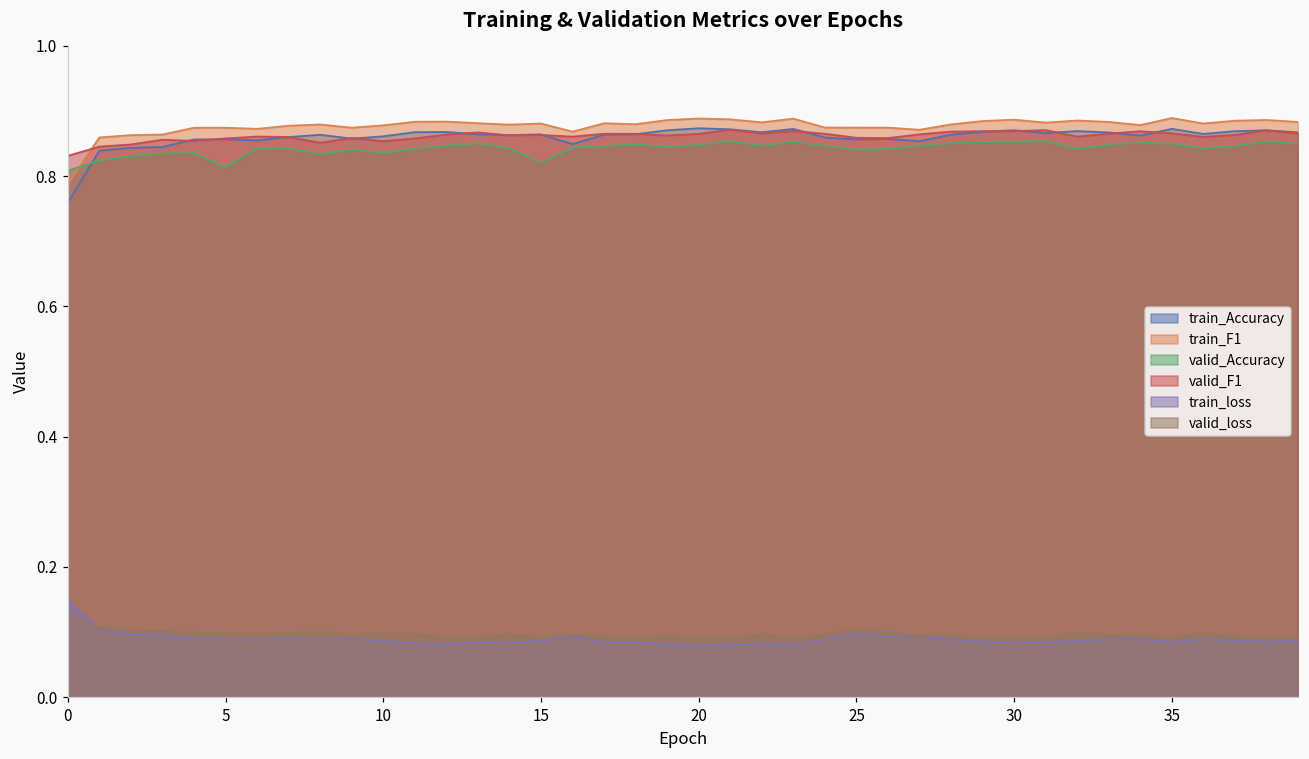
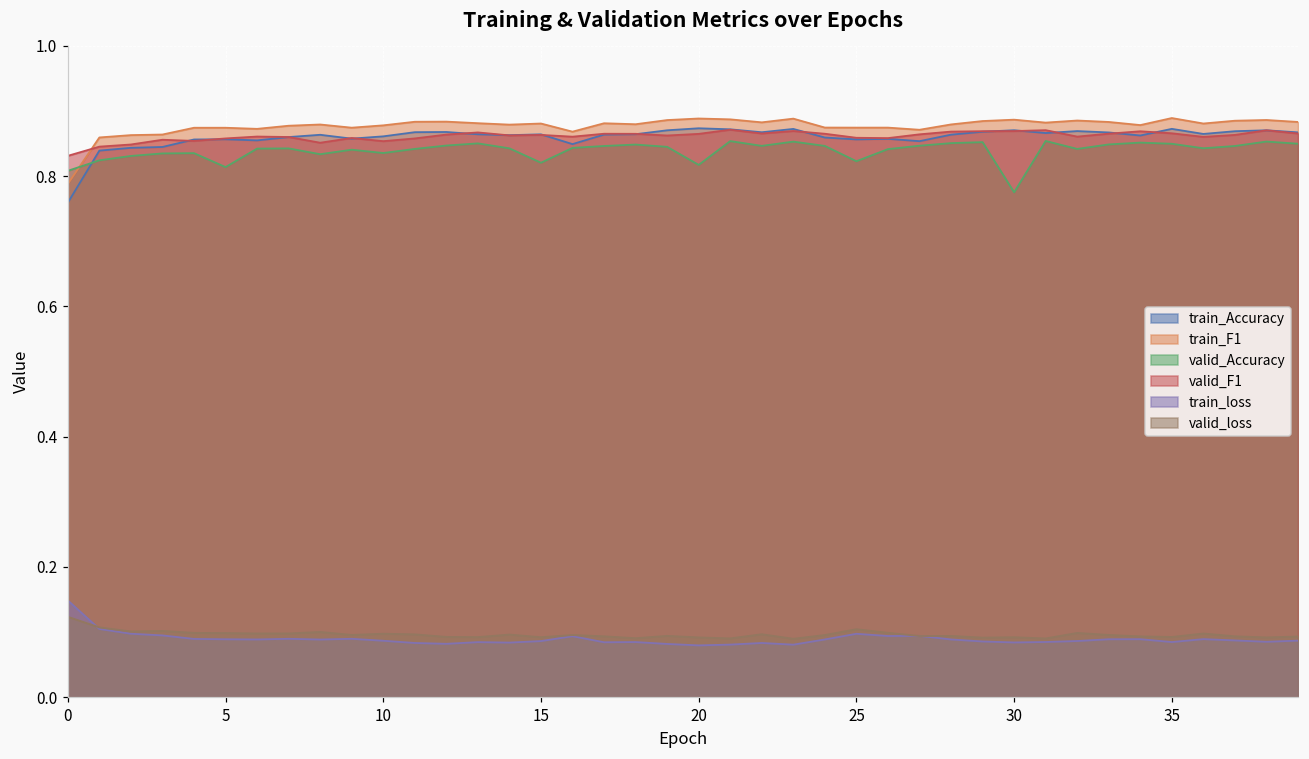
valid_Accuracy, 20: 0.85 -> 0.82
valid_Accuracy, 25: 0.84 -> 0.82
valid_Accuracy, 30: 0.85 -> 0.78
